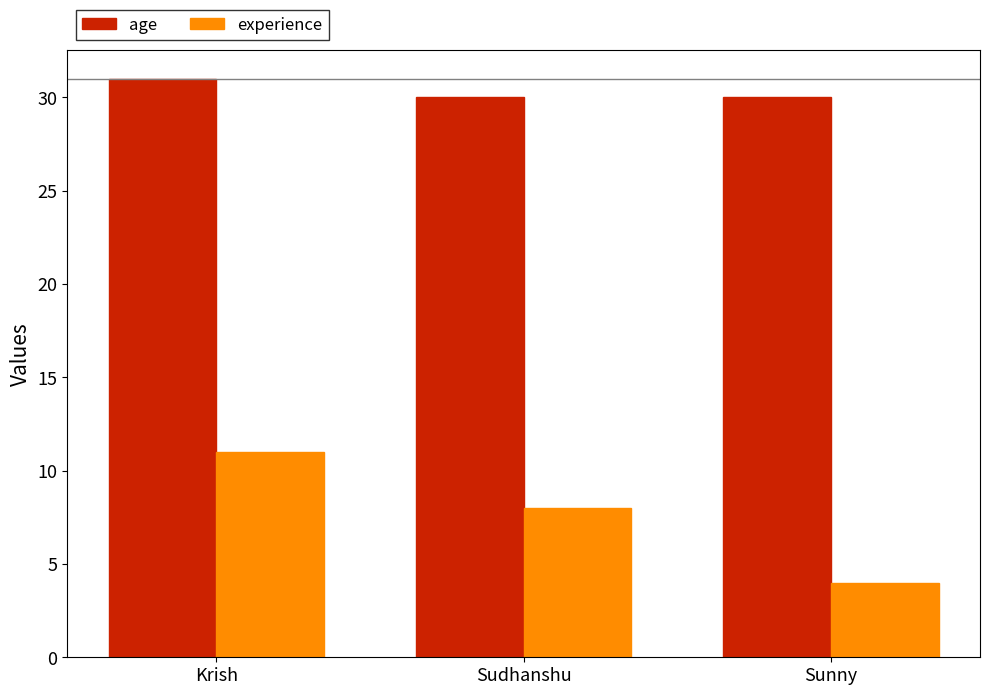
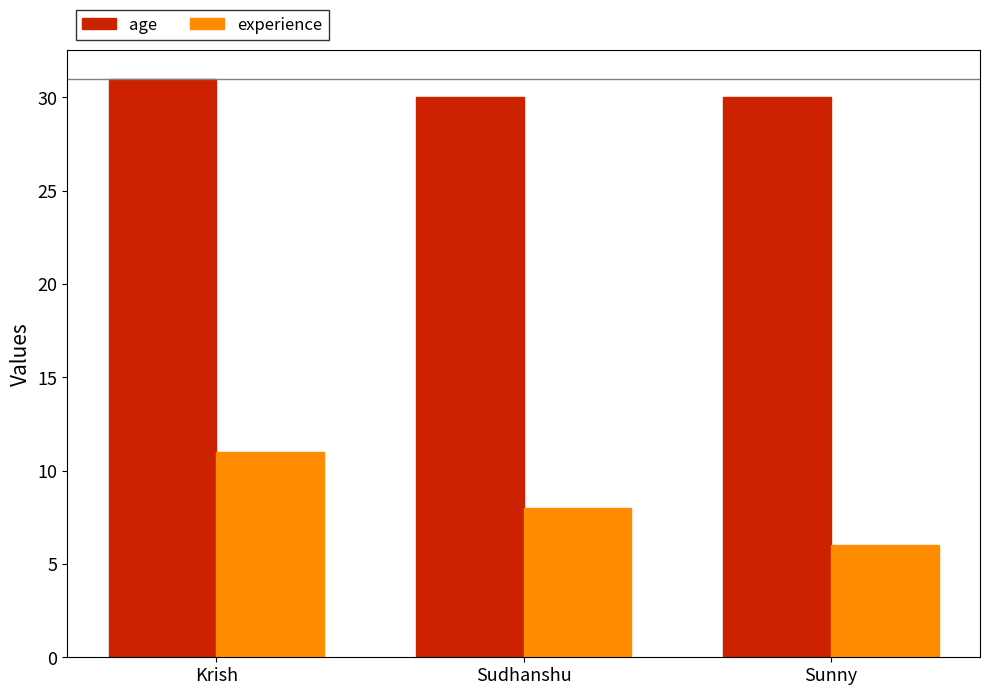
experience, Sunny: 4 -> 6
